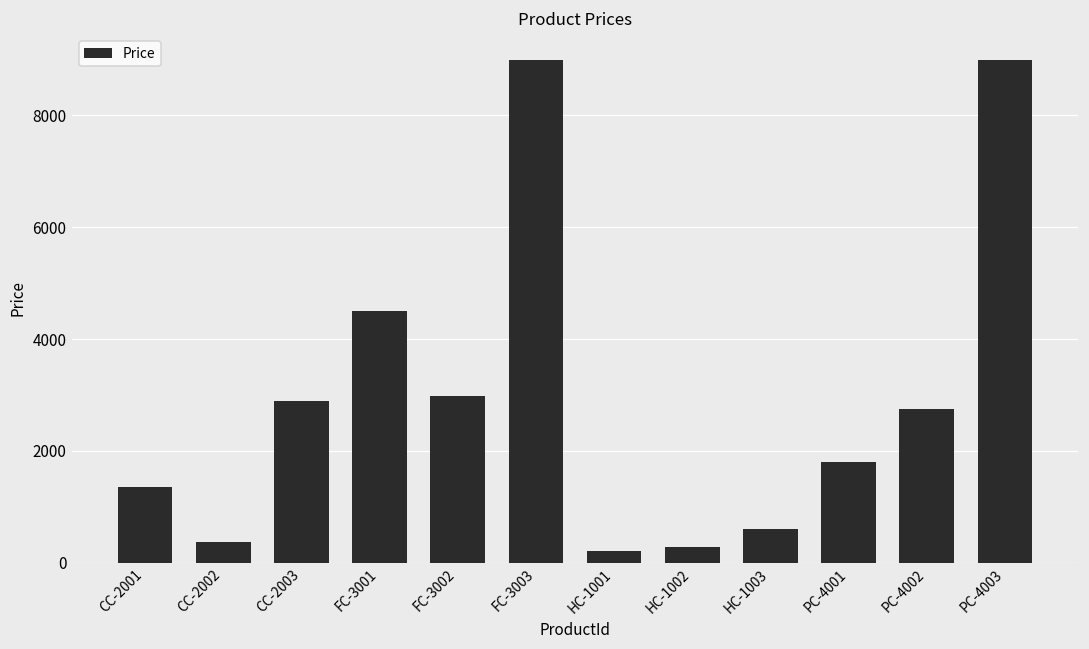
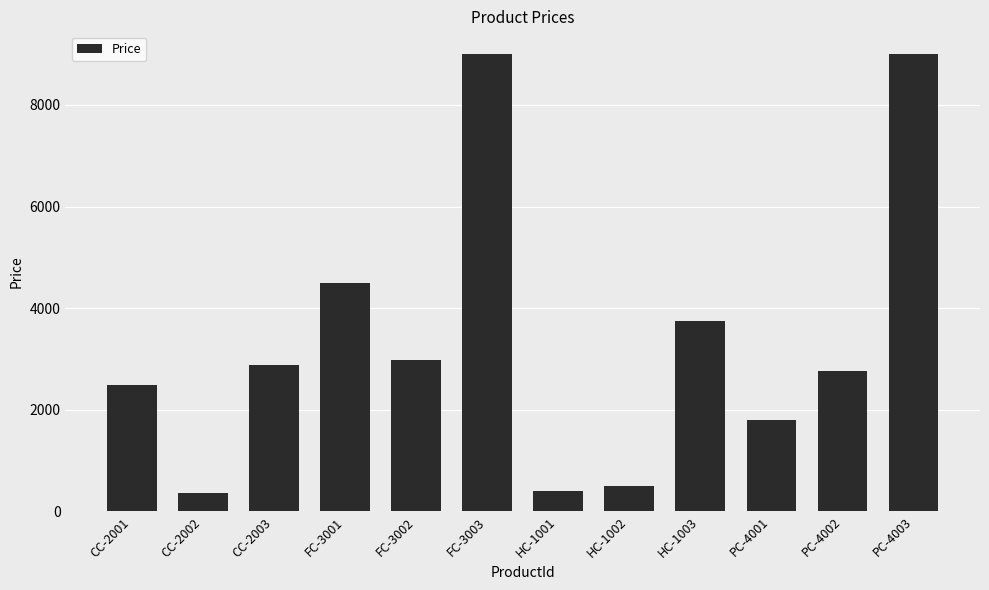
CC-2001: 1400 -> 2500
HC-1001: 200 -> 400
HC-1002: 300 -> 500
HC-1003: 600 -> 3700
